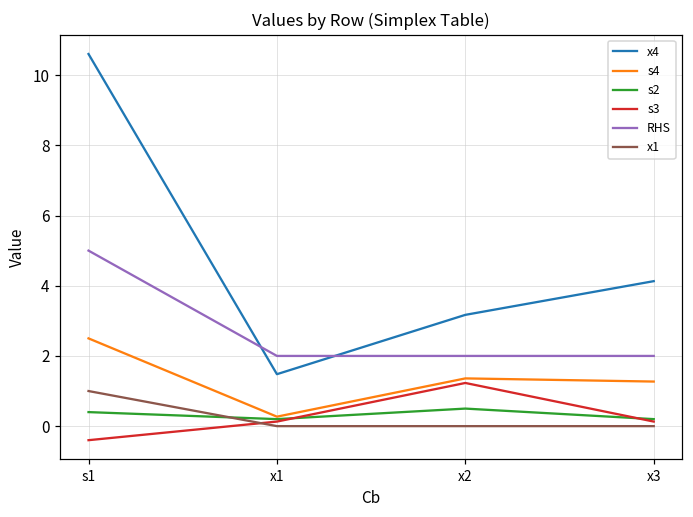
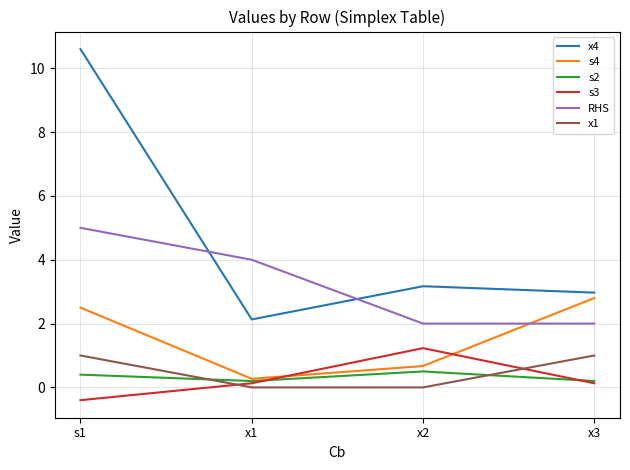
x4, x1: 1.5 -> 2.1
RHS, x1: 2 -> 4
s4, x2: 1.4 -> 0.7
x4, x3: 4.1 -> 3.0
s4, x3: 1.3 -> 2.8
x1, x3: 0 -> 1
